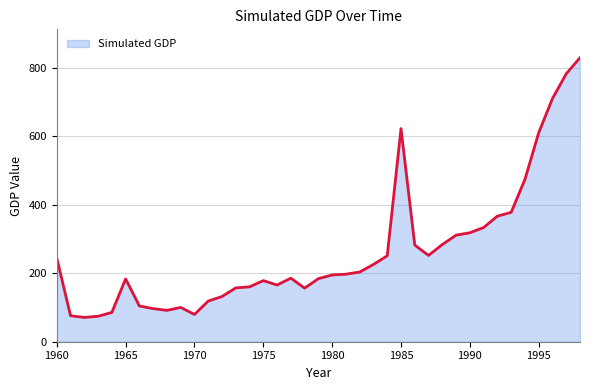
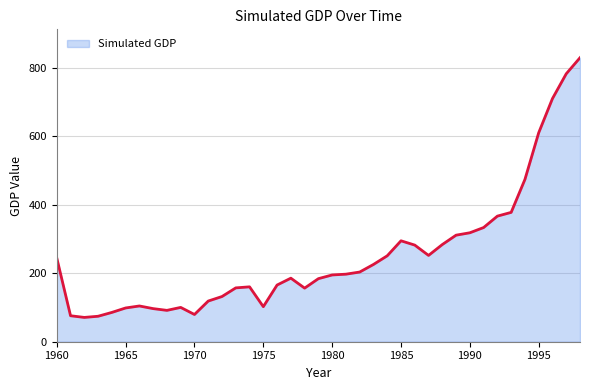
1965: 180 -> 100
1975: 180 -> 100
1985: 620 -> 290
